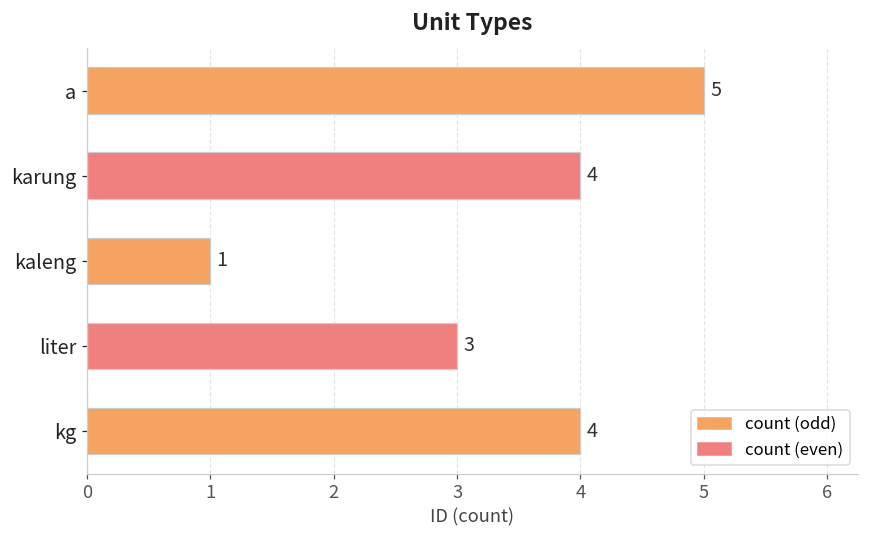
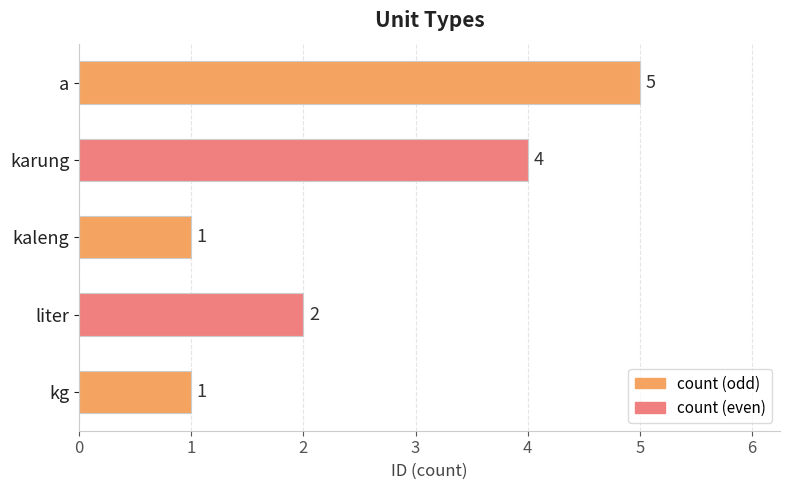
liter: 3 -> 2
kg: 4 -> 1
